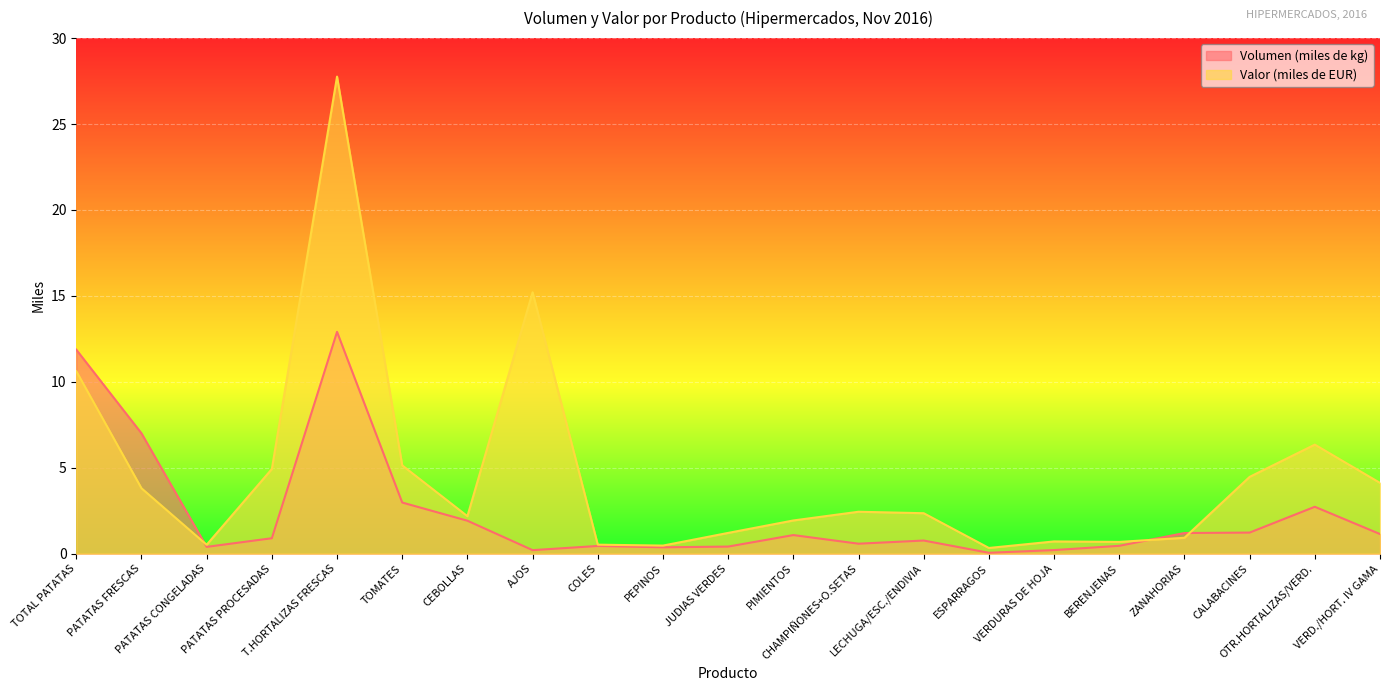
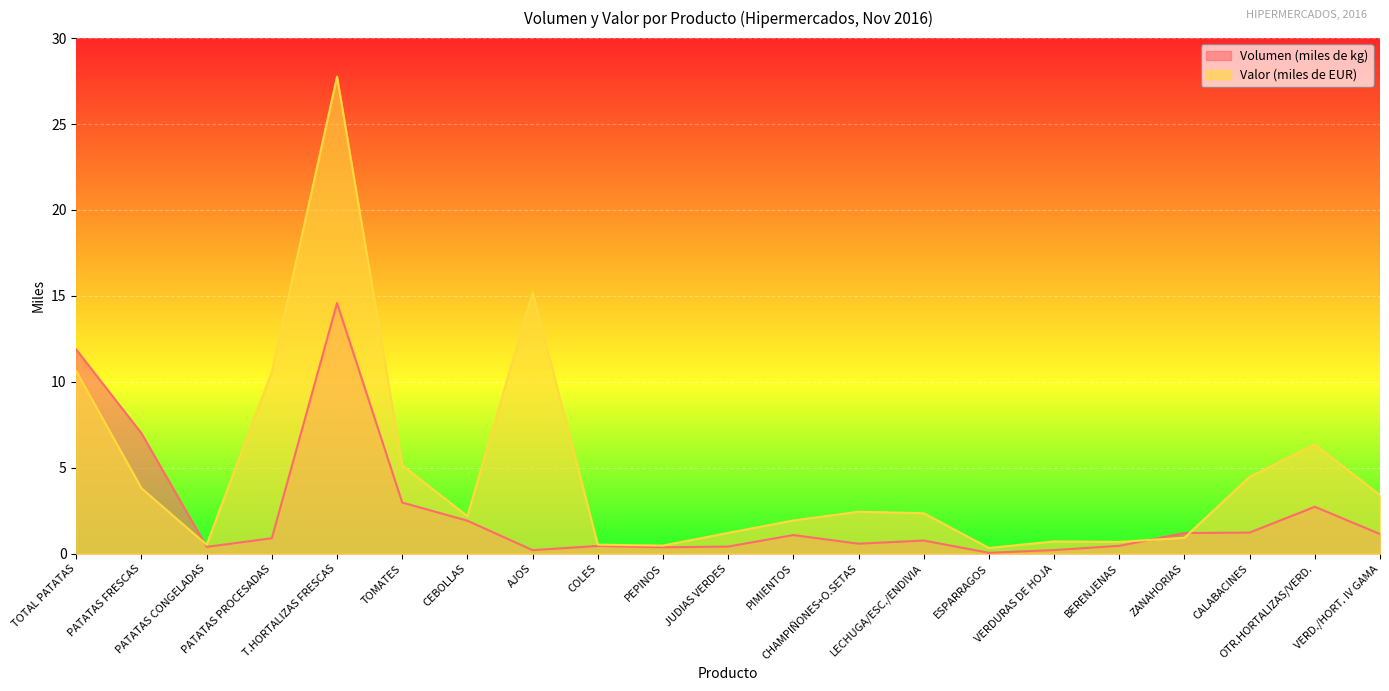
Valor (miles de EUR), PATATAS PROCESADAS: 4.9 -> 10.6
Volumen (miles de kg), T.HORTALIZAS FRESCAS: 12.9 -> 14.6
Valor (miles de EUR), VERD./HORT. IV GAMA: 4.1 -> 3.4
